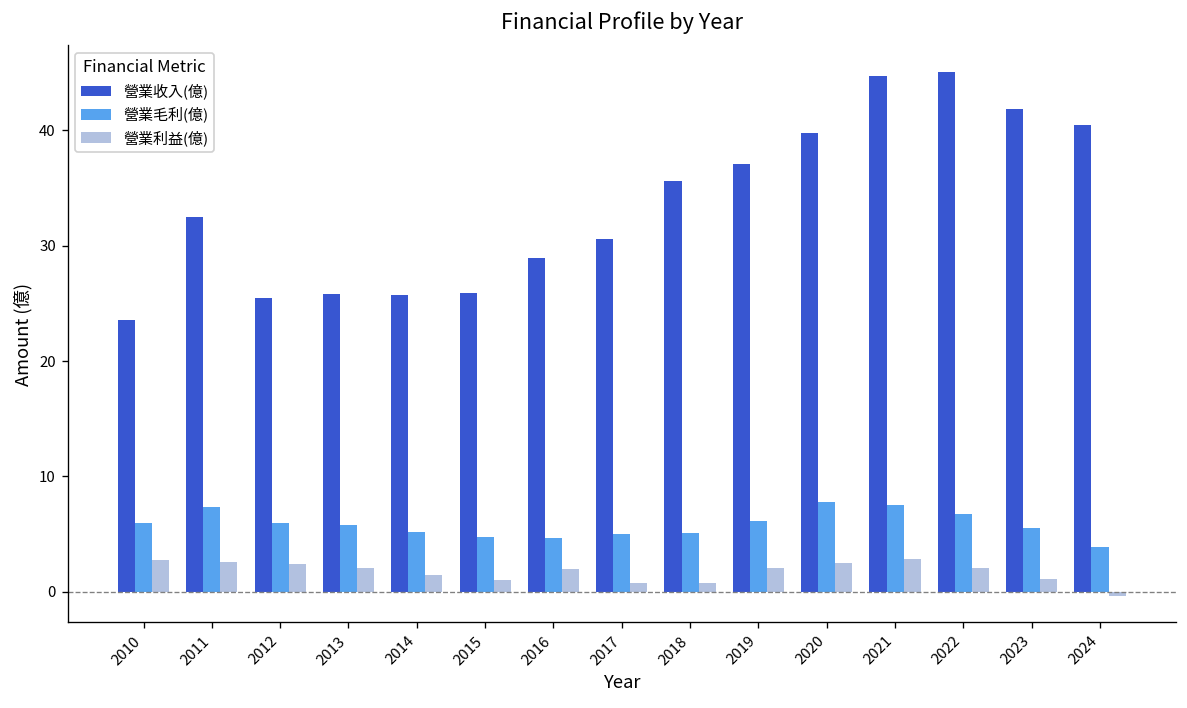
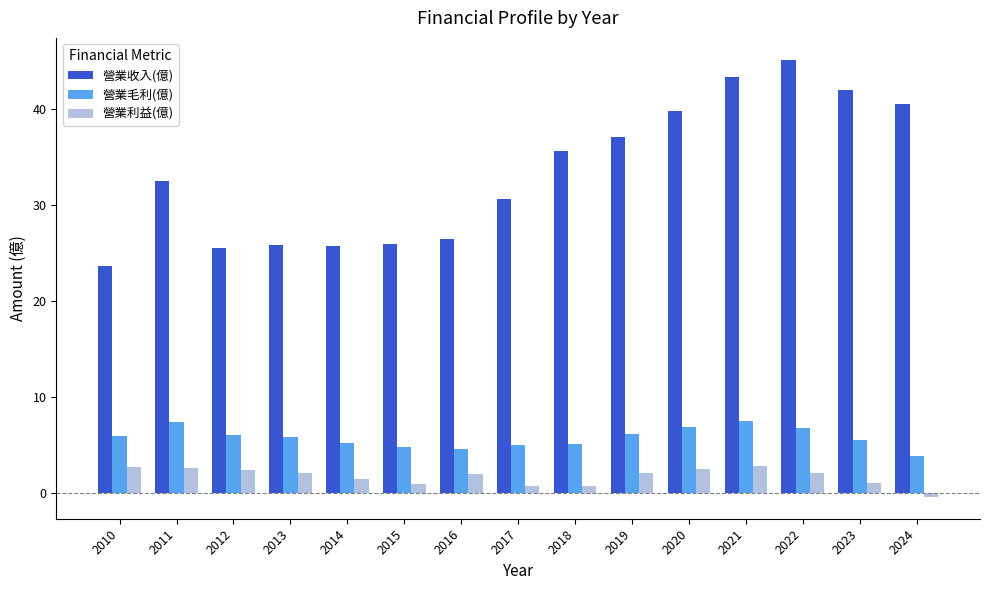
營業收入(億), 2016: 29 -> 26
營業毛利(億), 2020: 8 -> 7
營業收入(億), 2021: 45 -> 43
